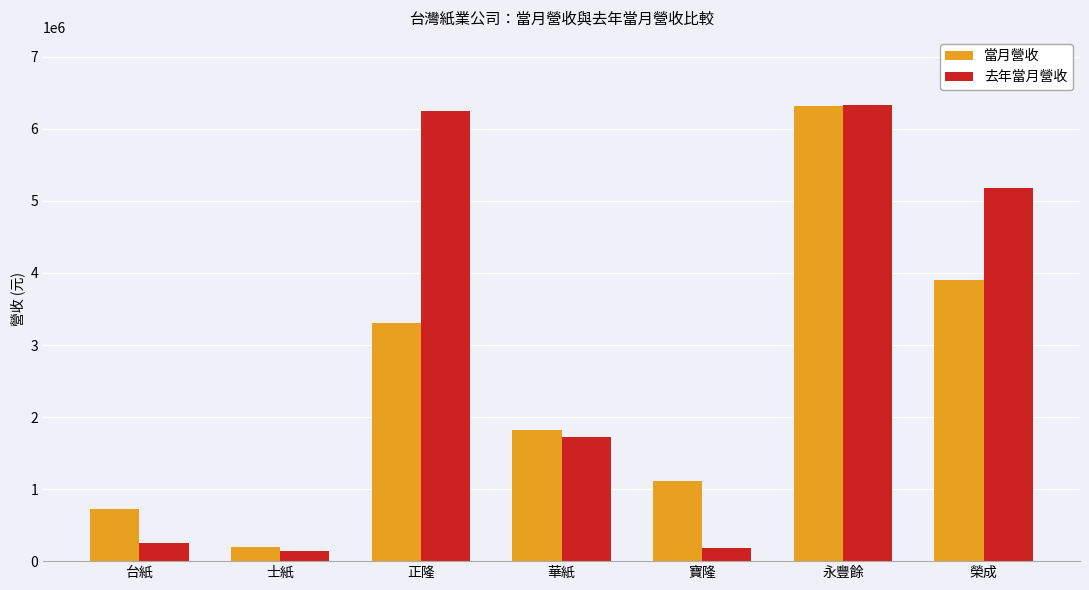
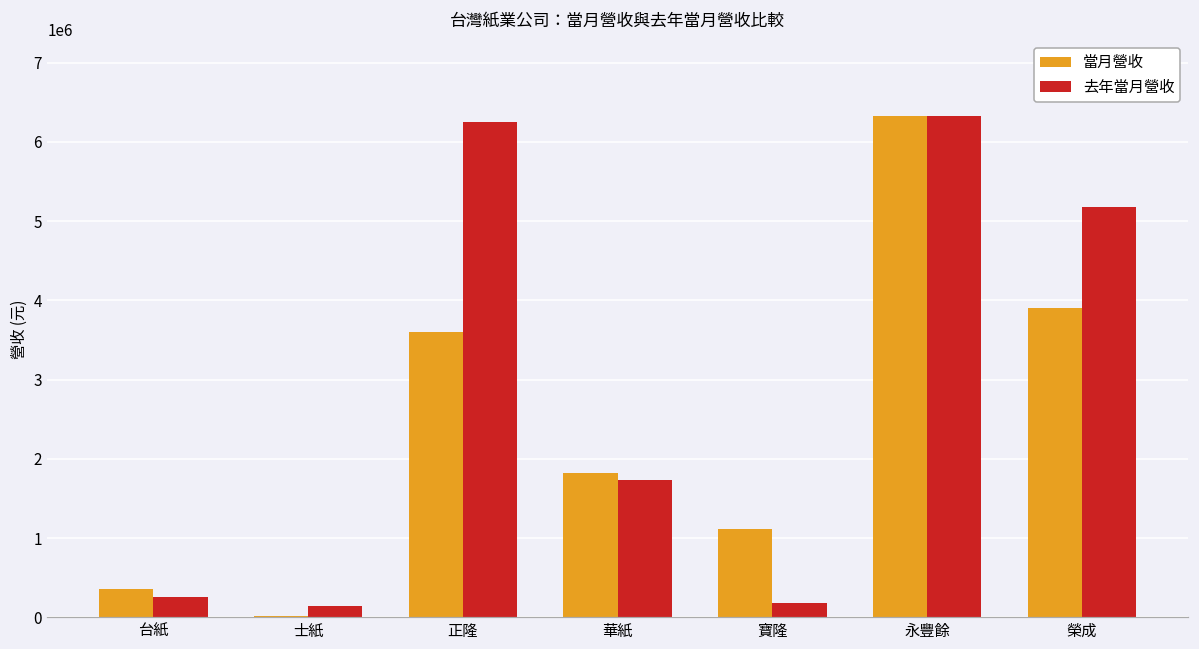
當月營收, 台紙: 700000 -> 400000
當月營收, 士紙: 200000 -> 0
當月營收, 正隆: 3300000 -> 3600000
